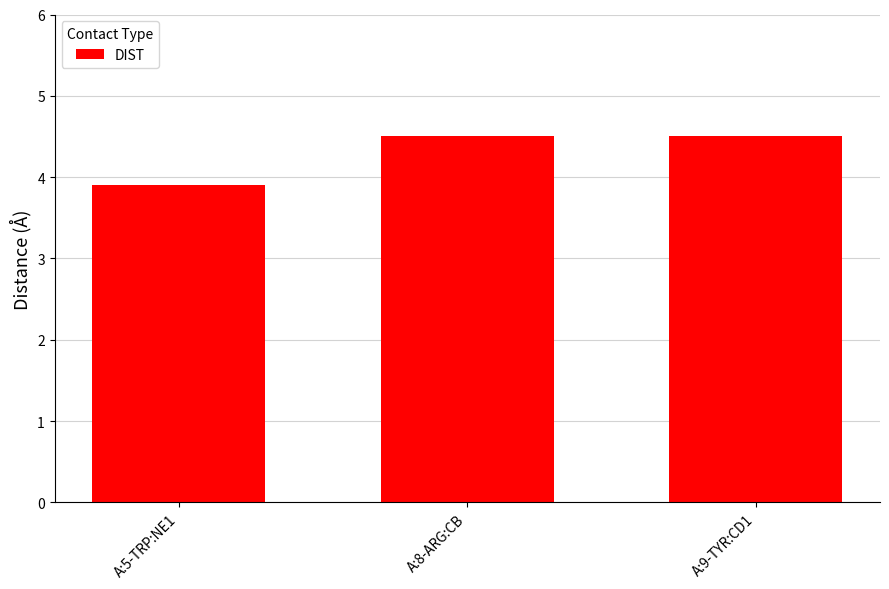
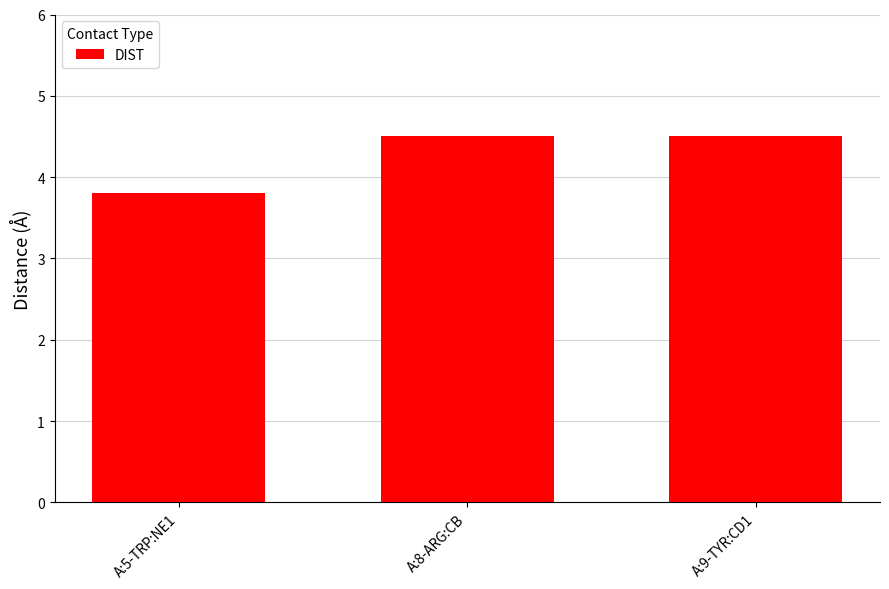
A:5-TRP:NE1: 3.9 -> 3.8
